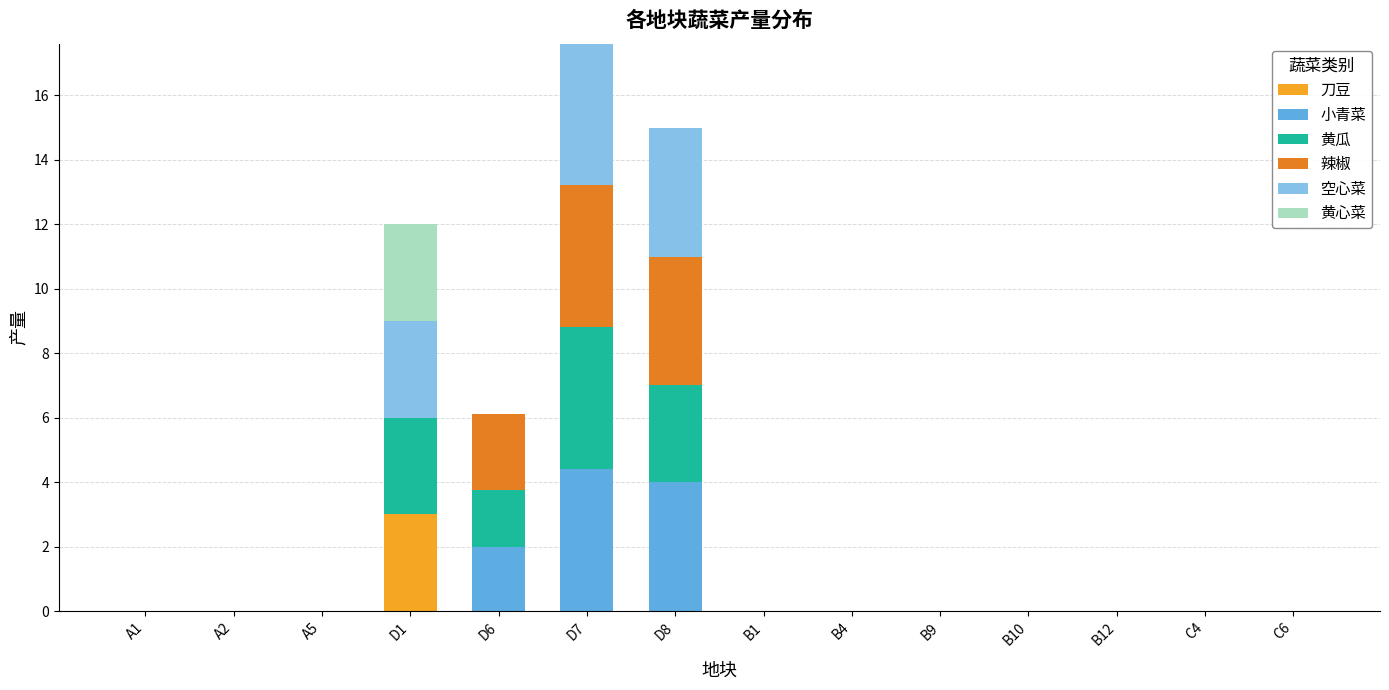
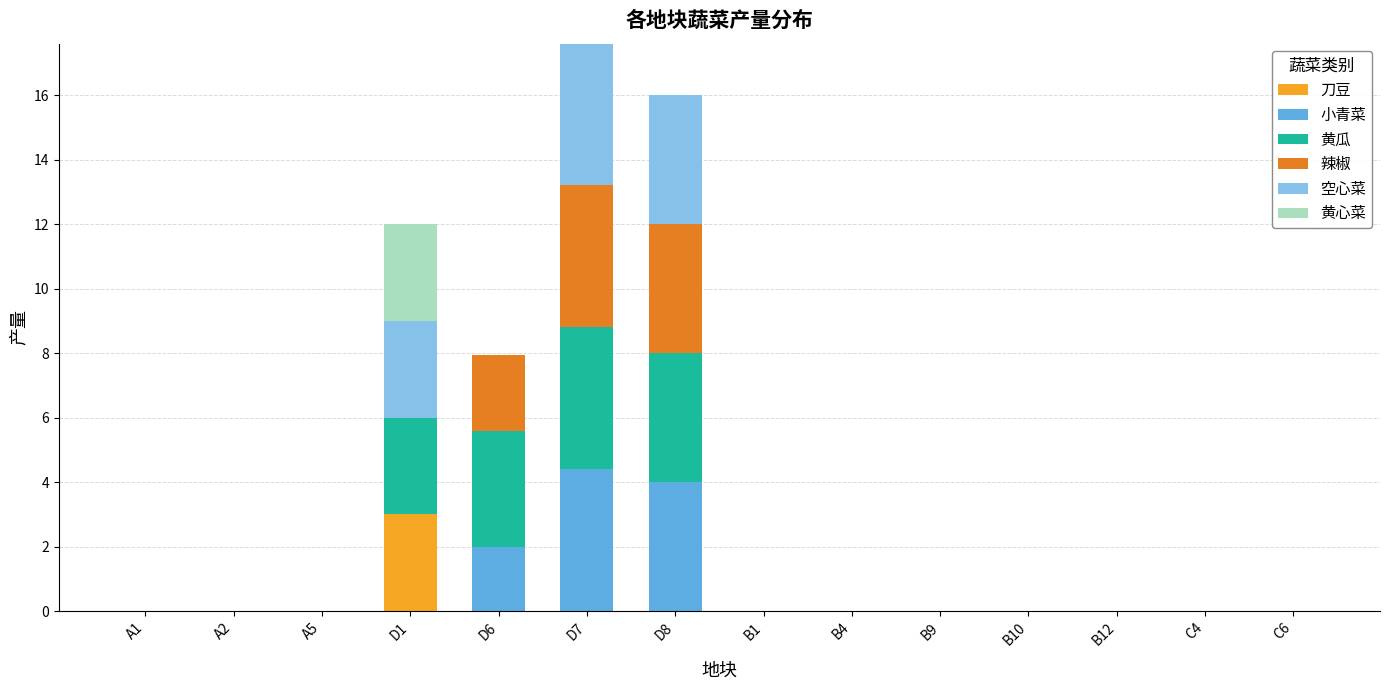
黄瓜, D6: 1.8 -> 3.6
黄瓜, D8: 3 -> 4
